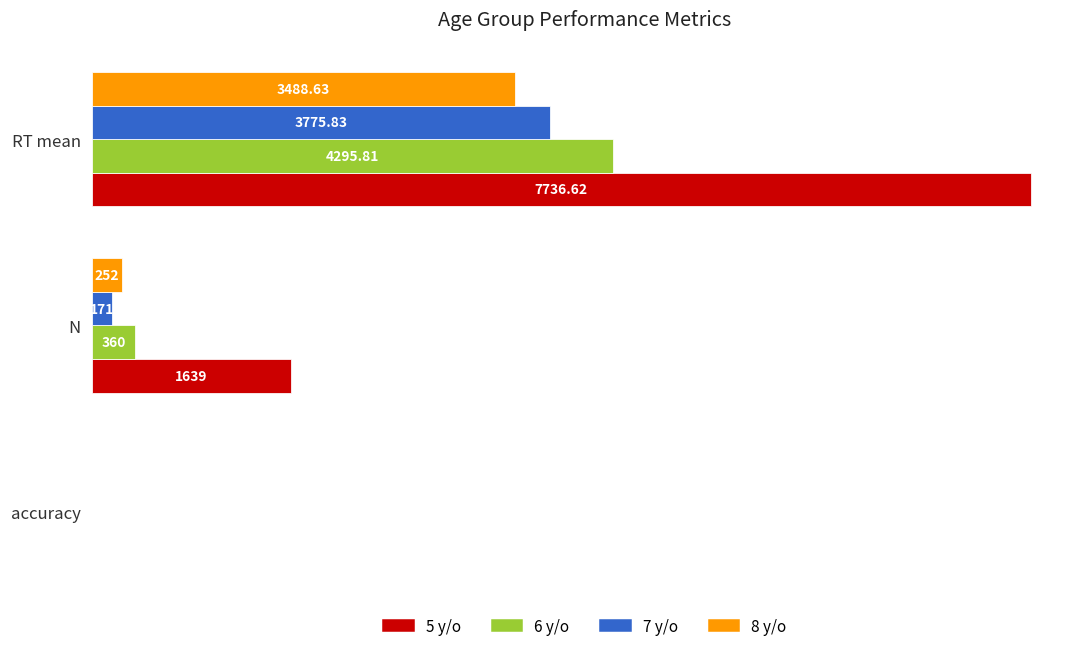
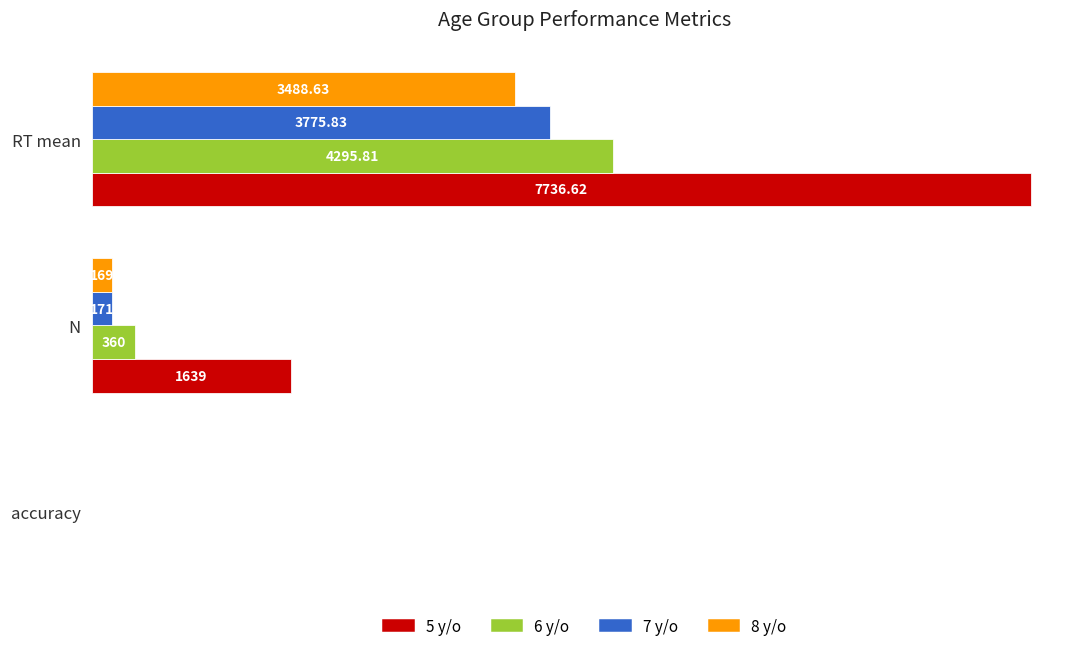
8 y/o, N: 252 -> 169
